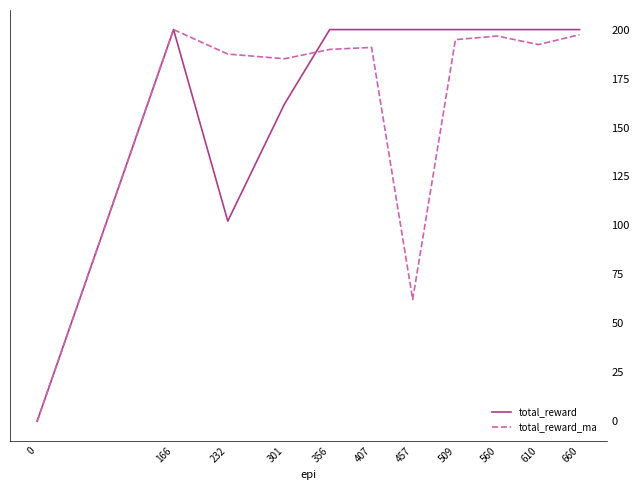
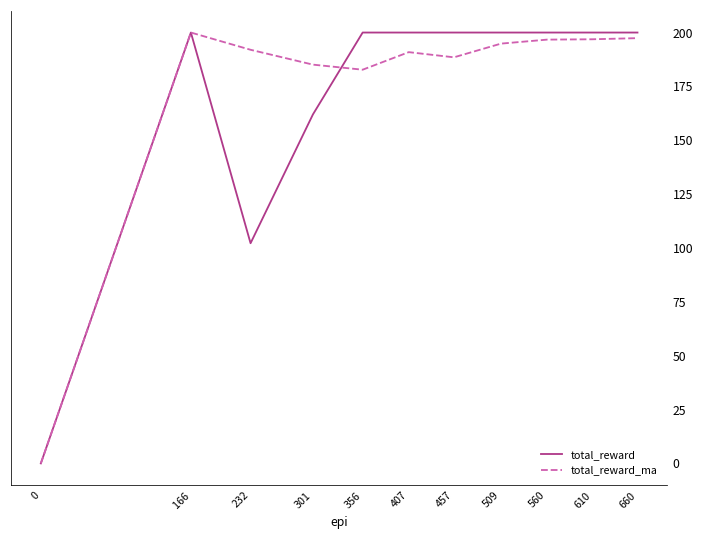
total_reward_ma, 232: 188 -> 192
total_reward_ma, 356: 190 -> 183
total_reward_ma, 457: 62 -> 189
total_reward_ma, 610: 192 -> 197
